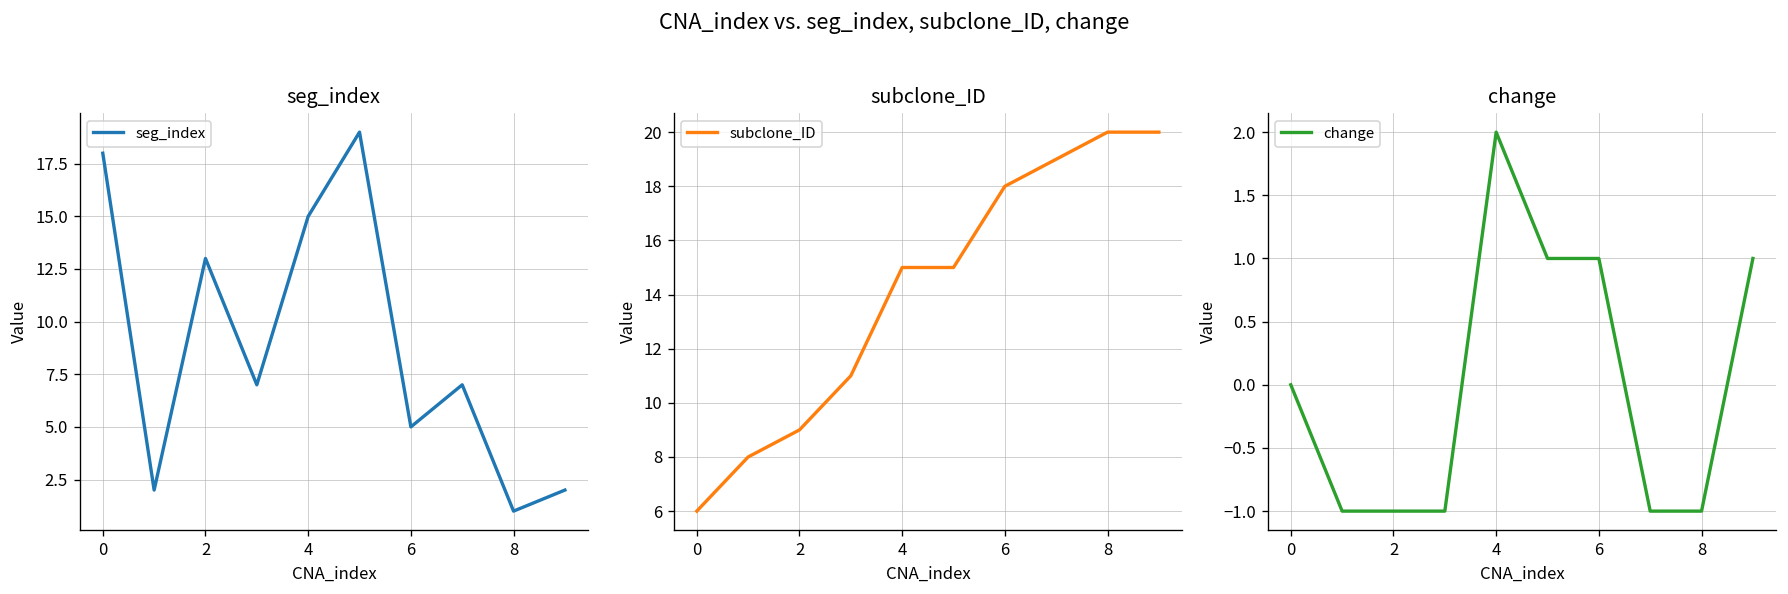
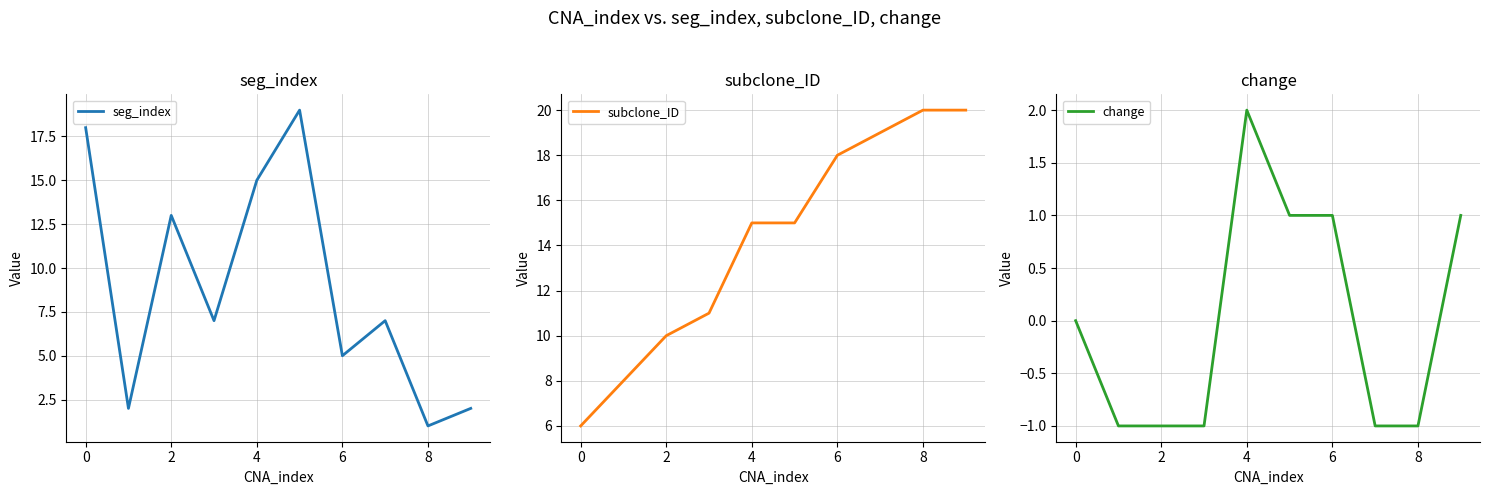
subclone_ID, 2: 9 -> 10
